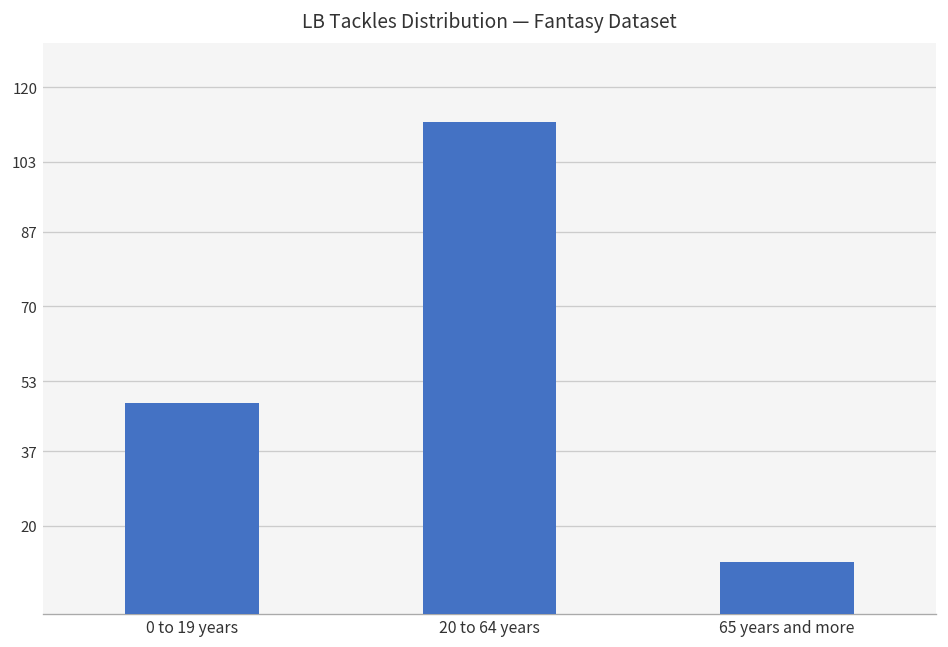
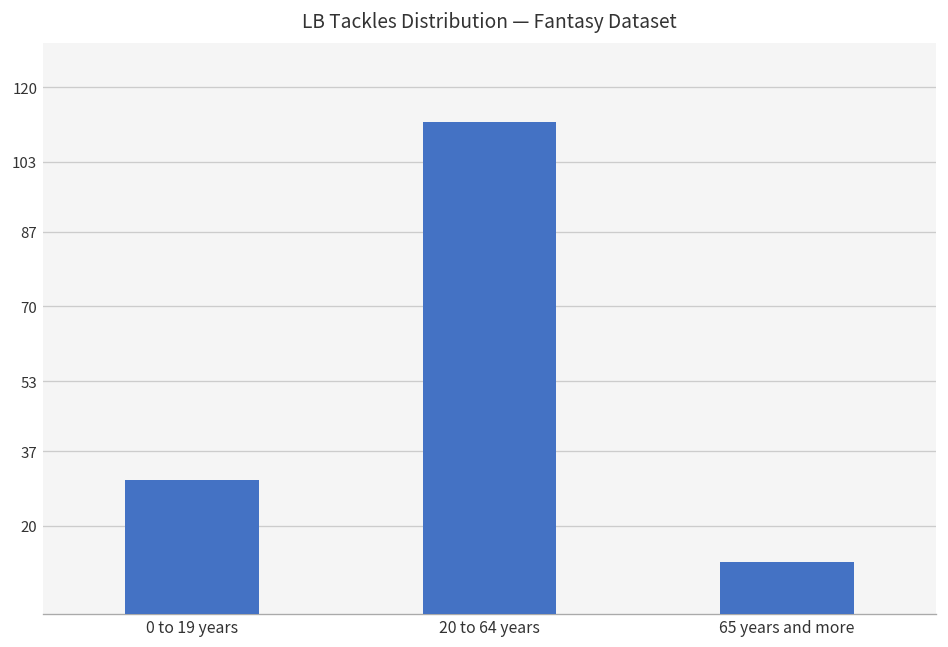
0 to 19 years: 48 -> 31
